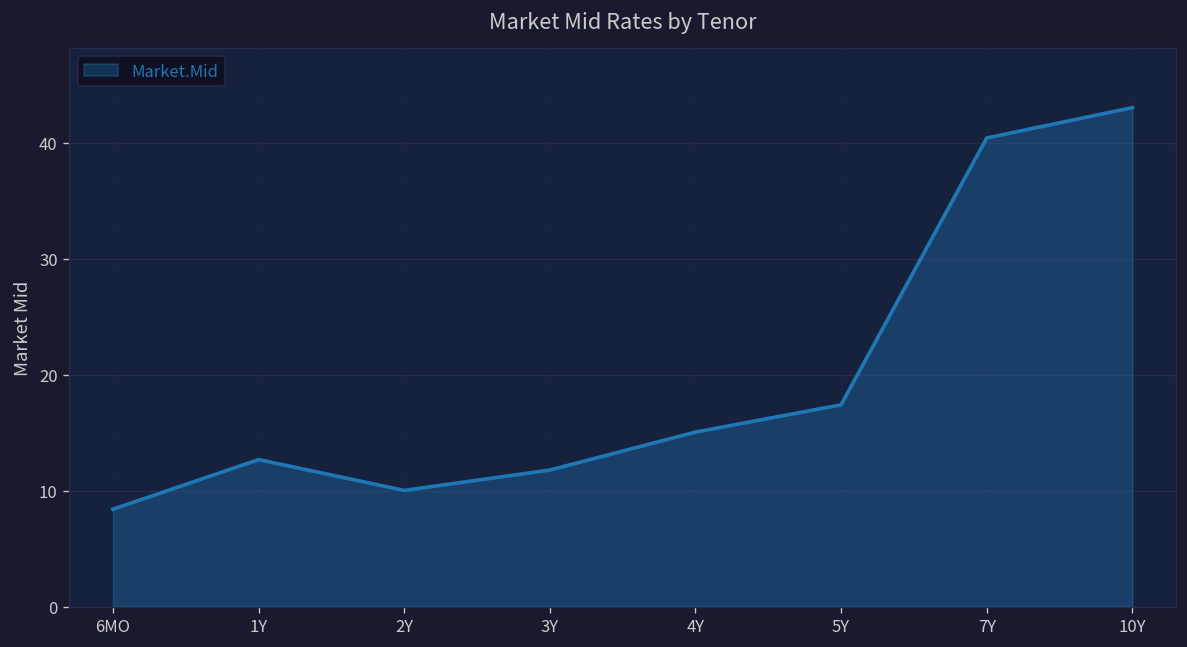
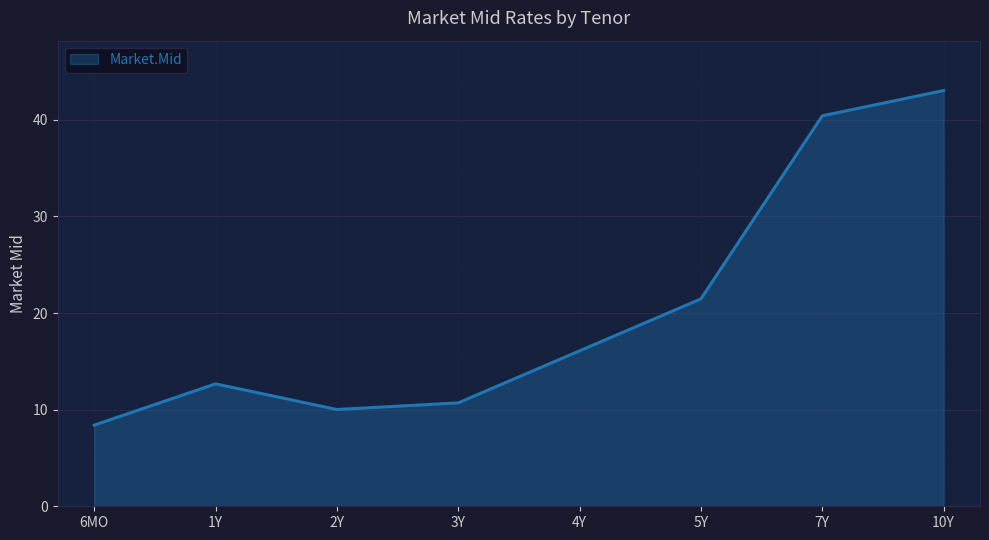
3Y: 12 -> 11
4Y: 15 -> 16
5Y: 17 -> 21
